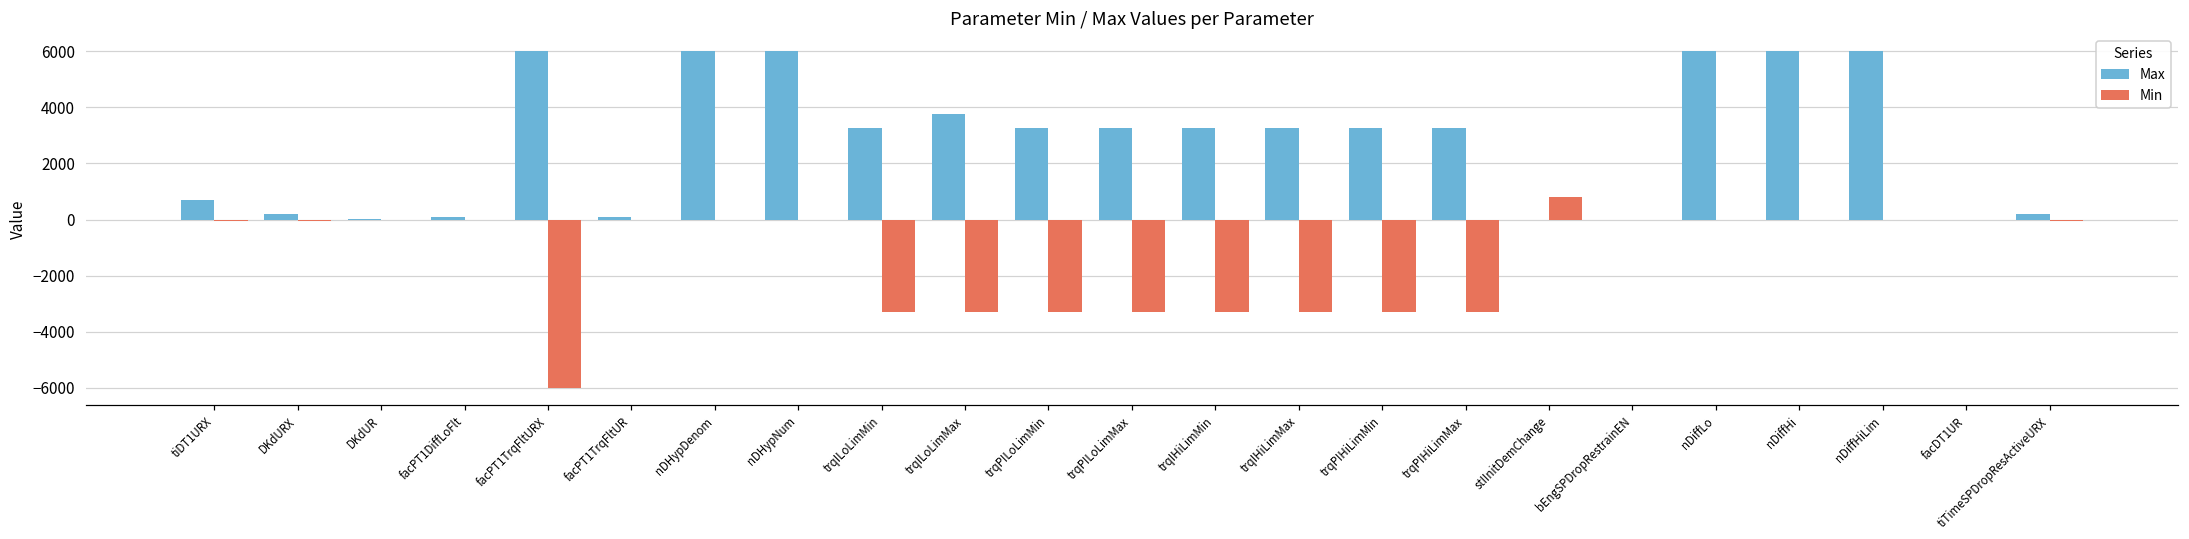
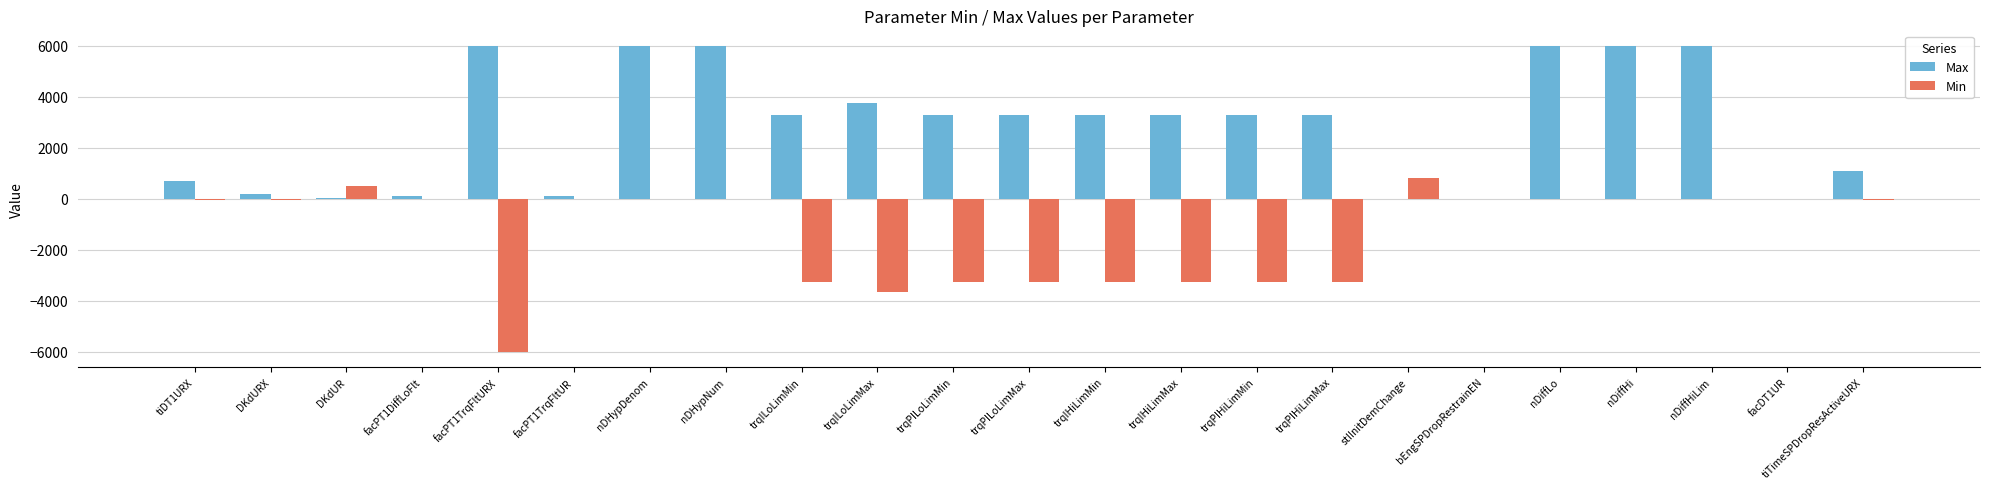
Min, DKdUR: 0 -> 500
Min, trqILoLimMax: -3300 -> -3700
Max, tiTimeSPDropResActiveURX: 200 -> 1100
